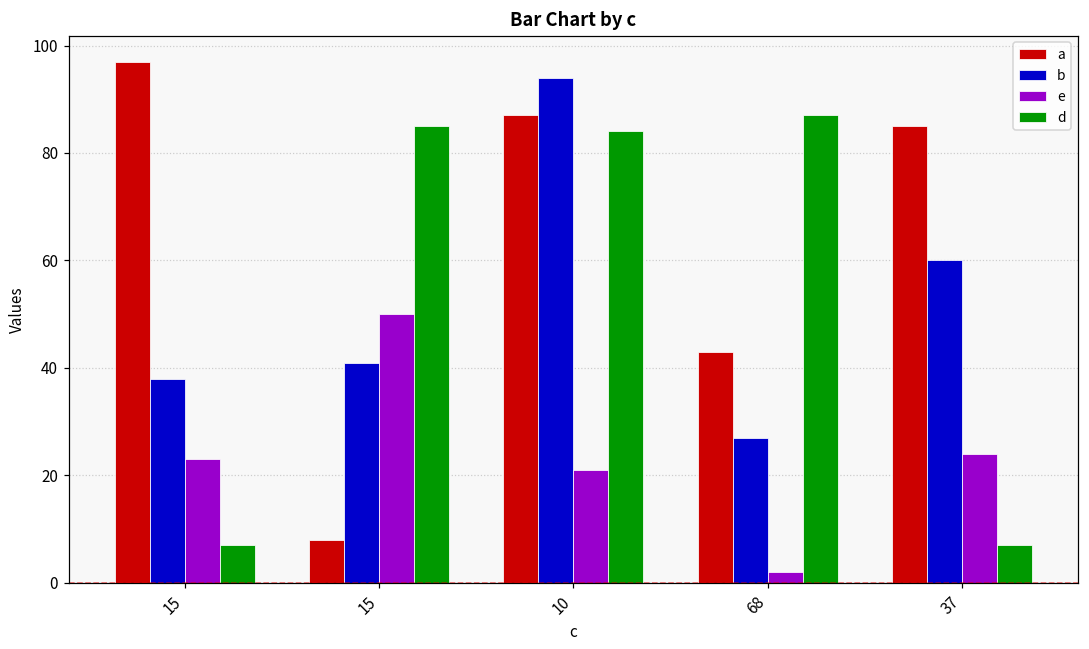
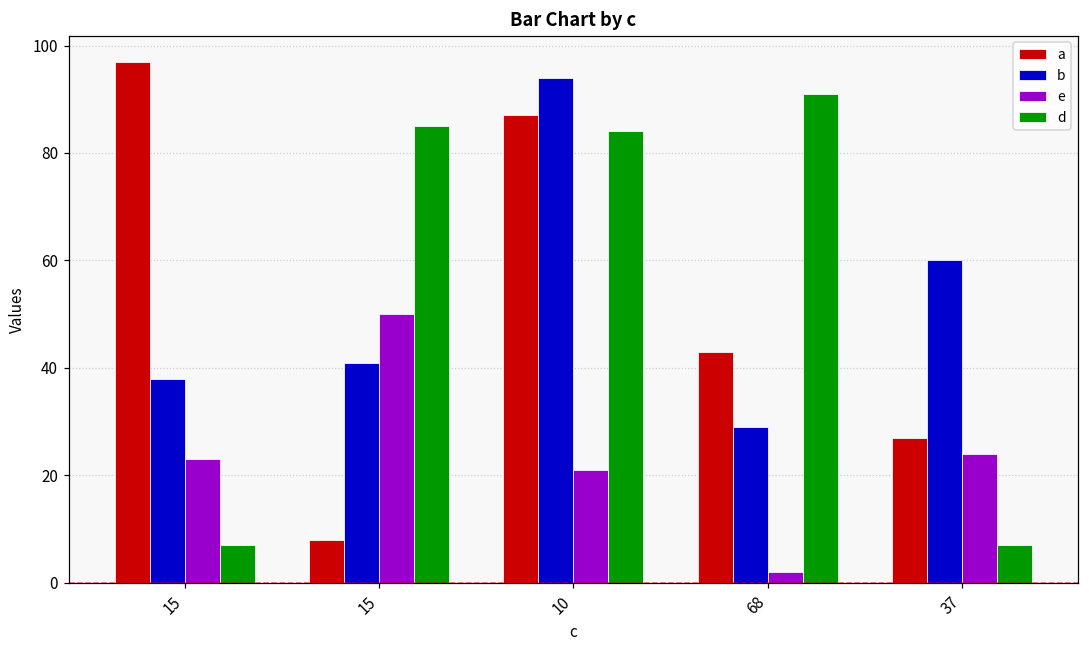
b, 68: 27 -> 29
d, 68: 87 -> 91
a, 37: 85 -> 27
